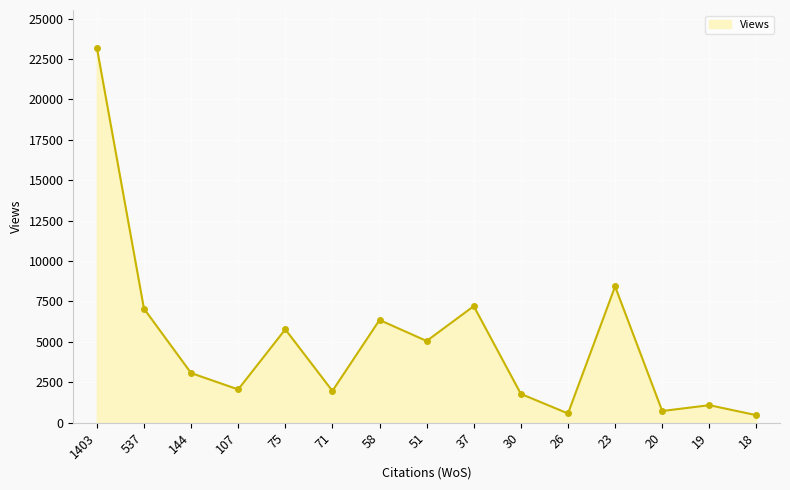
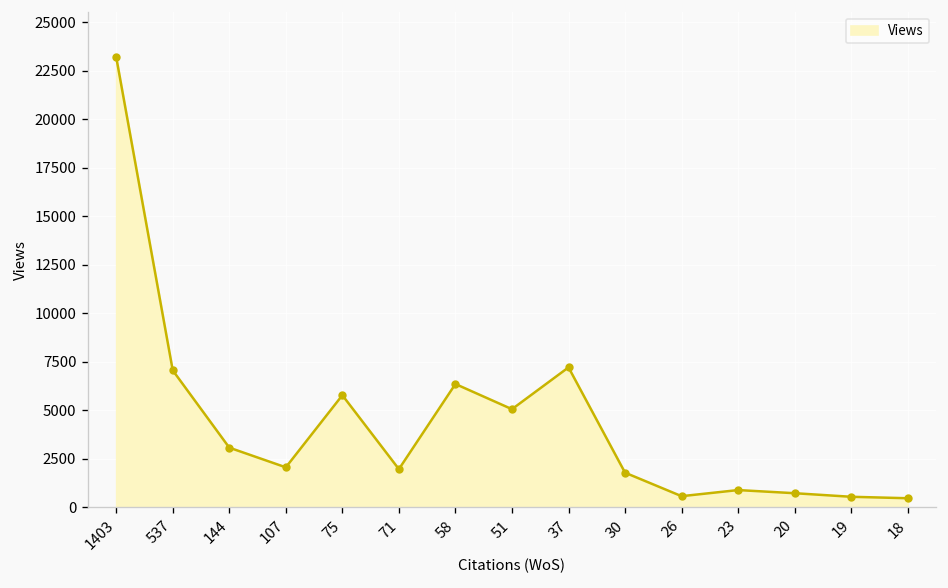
23: 8400 -> 900
19: 1100 -> 500
